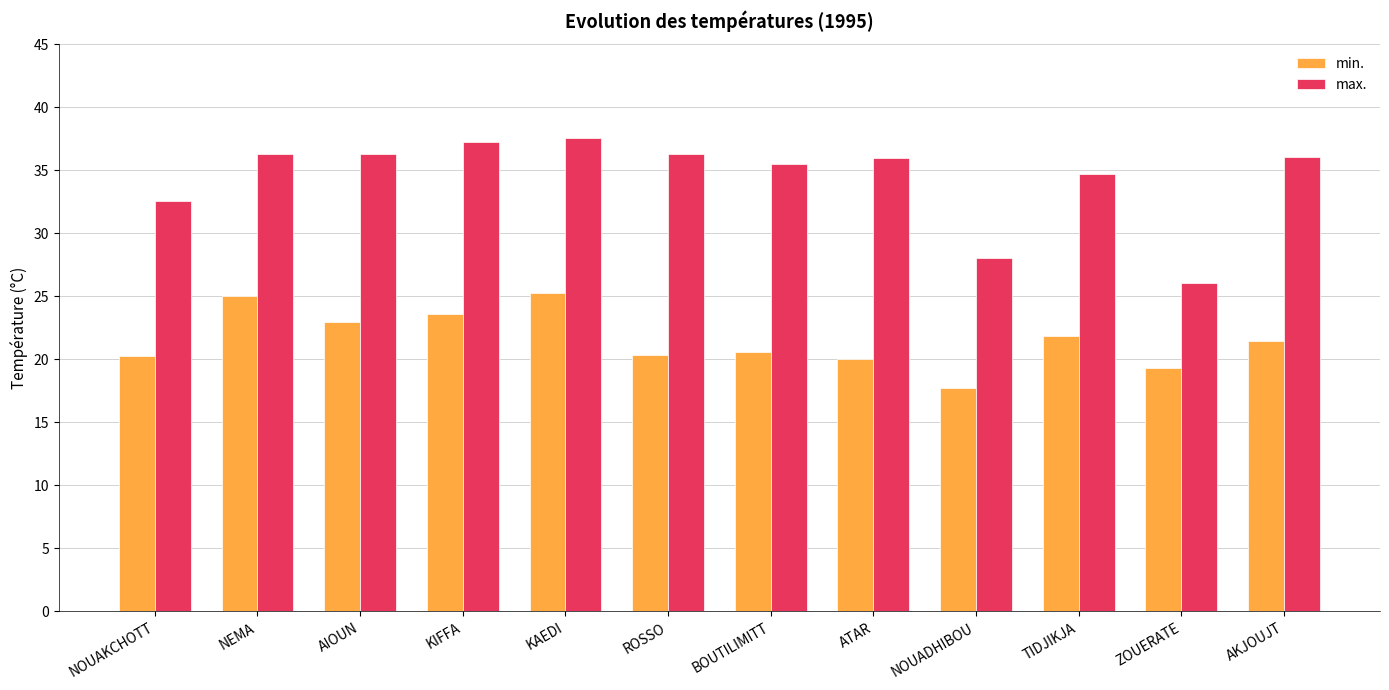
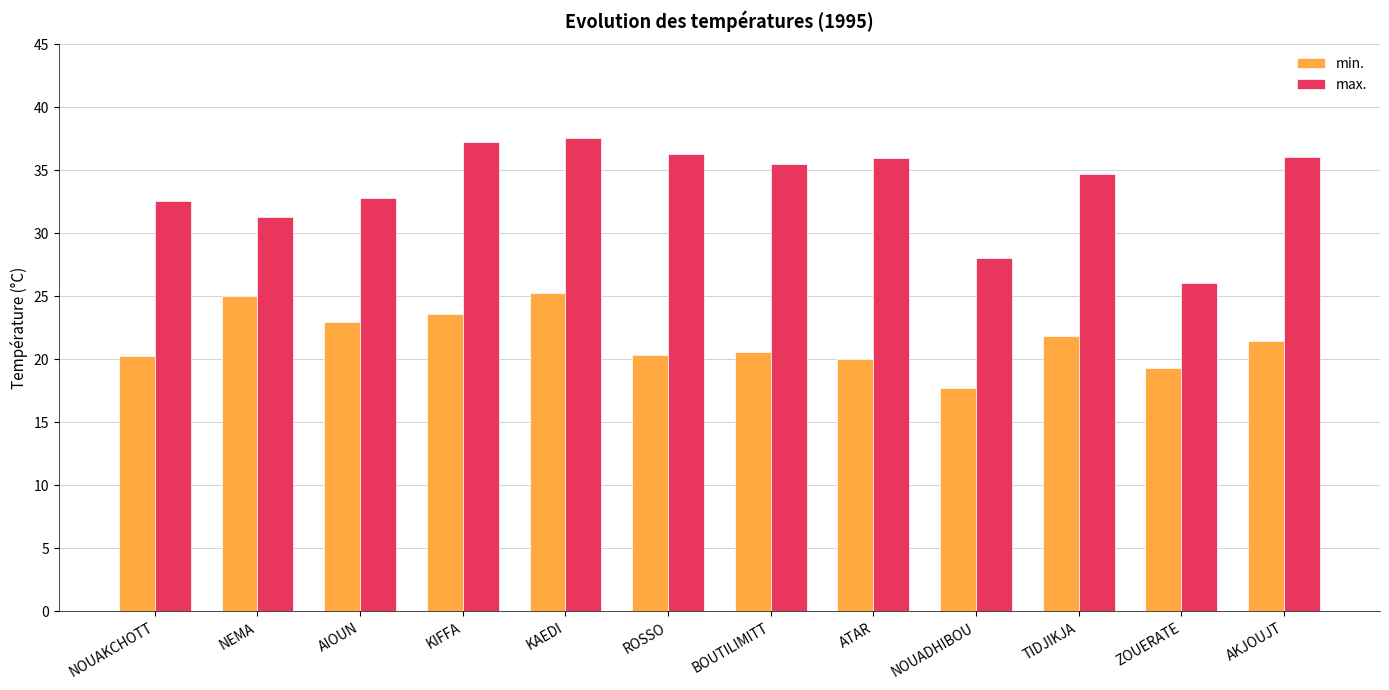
max., NEMA: 36.3 -> 31.3
max., AIOUN: 36.3 -> 32.8
